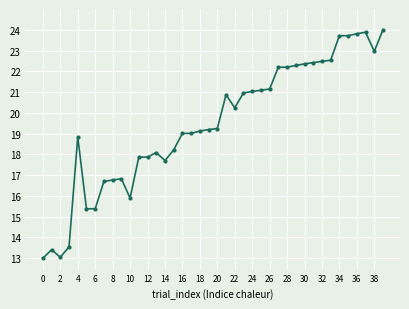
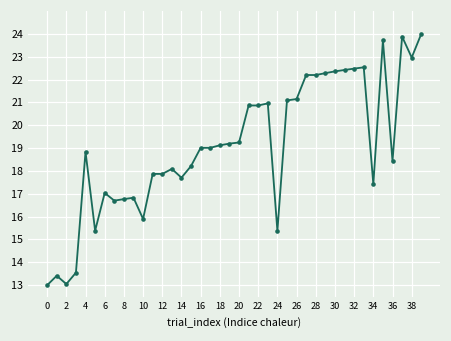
6: 15.4 -> 17.0
22: 20.2 -> 20.9
24: 21.0 -> 15.4
34: 23.7 -> 17.4
36: 23.8 -> 18.4
